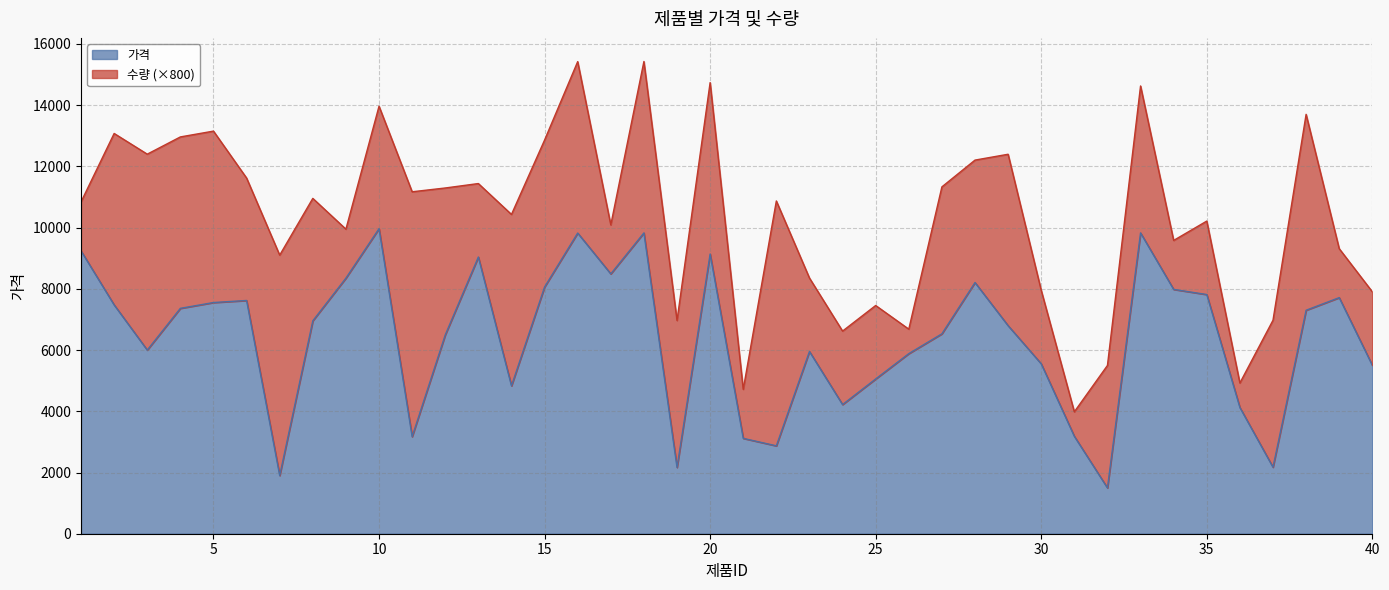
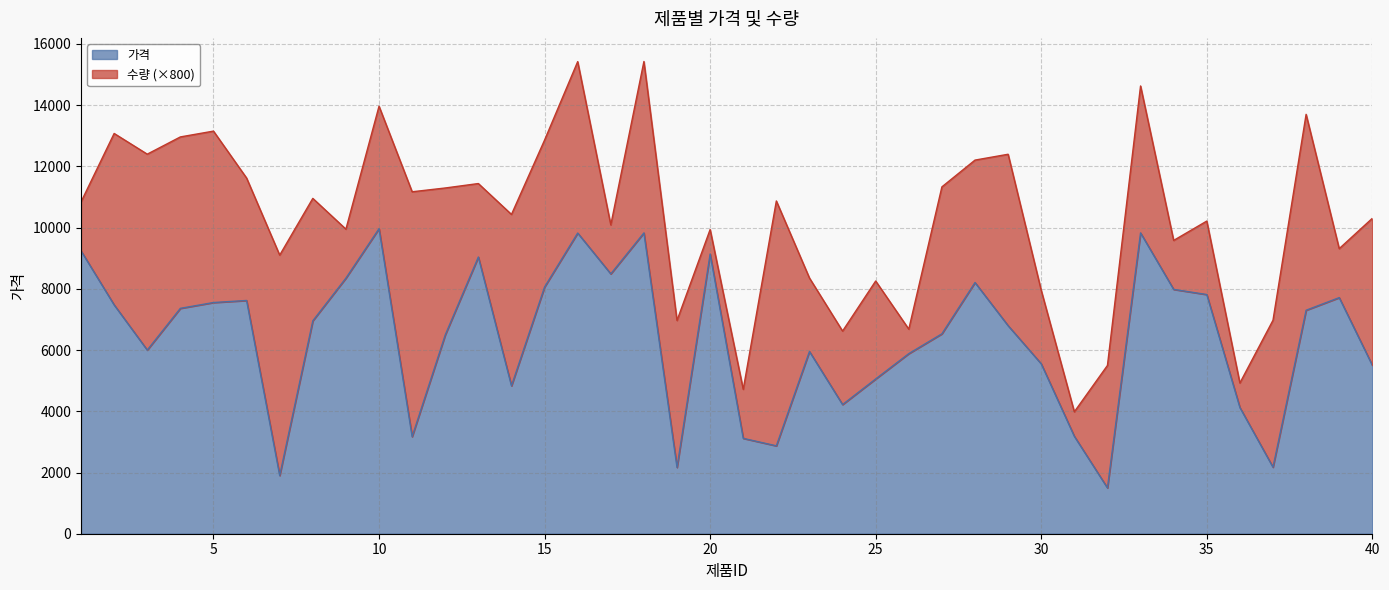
수량 (×800), 20: 5600 -> 800
수량 (×800), 25: 2400 -> 3200
수량 (×800), 40: 2400 -> 4800
